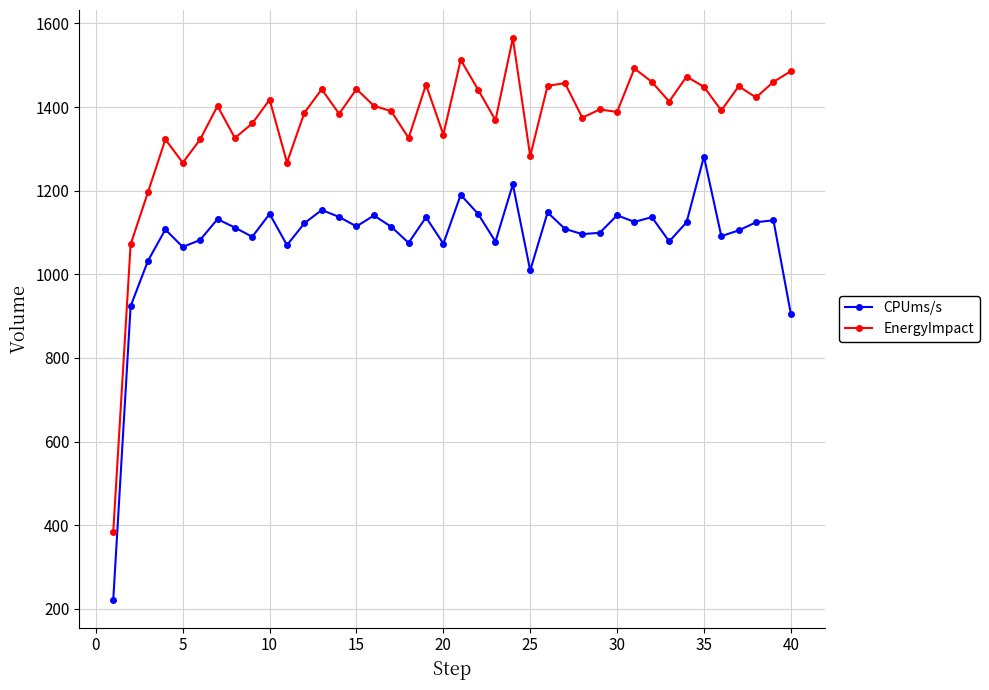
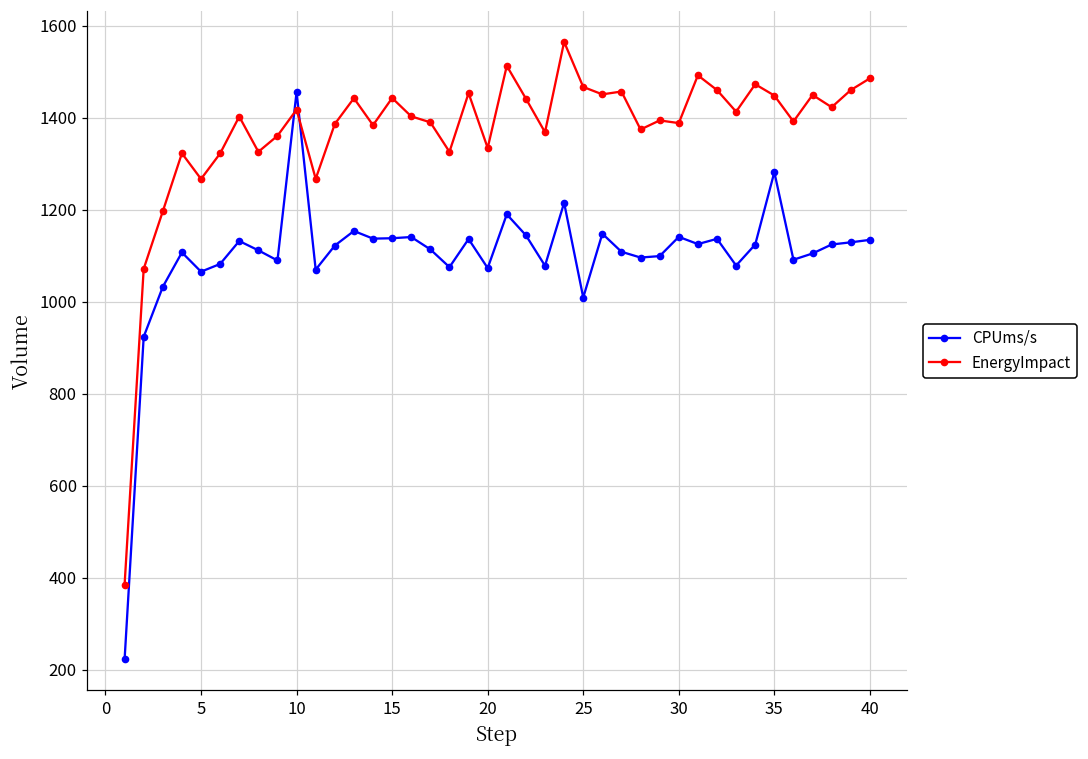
CPUms/s, 10: 1140 -> 1460
CPUms/s, 15: 1110 -> 1140
EnergyImpact, 25: 1280 -> 1470
CPUms/s, 40: 910 -> 1130
